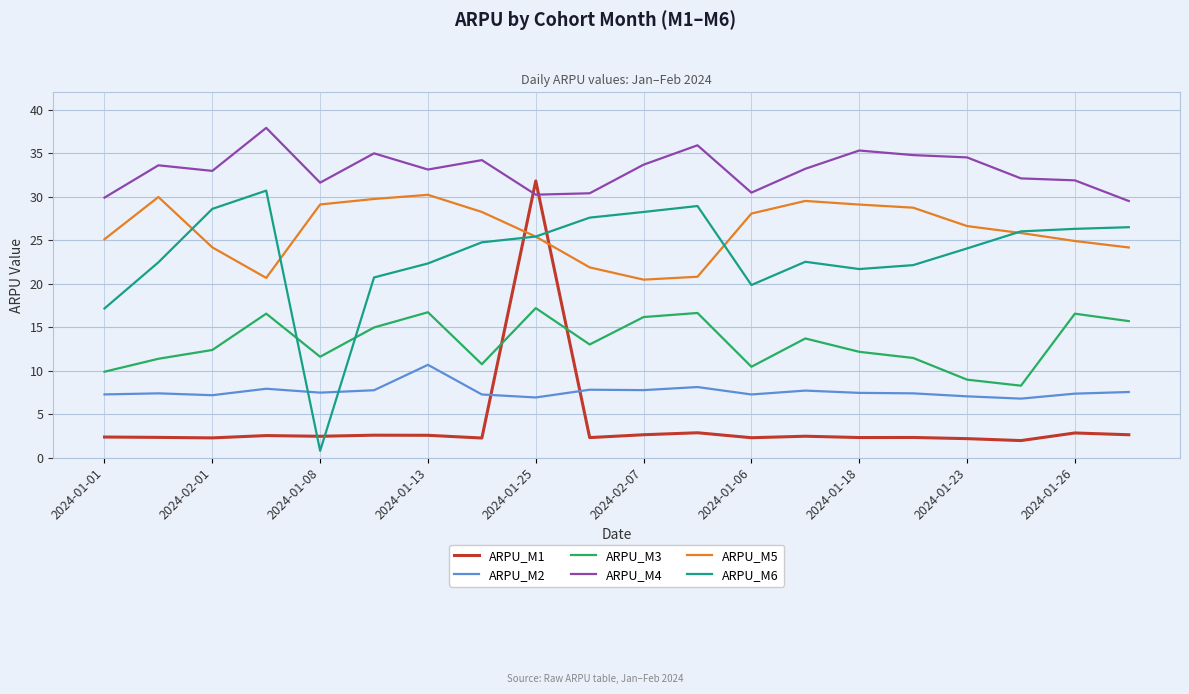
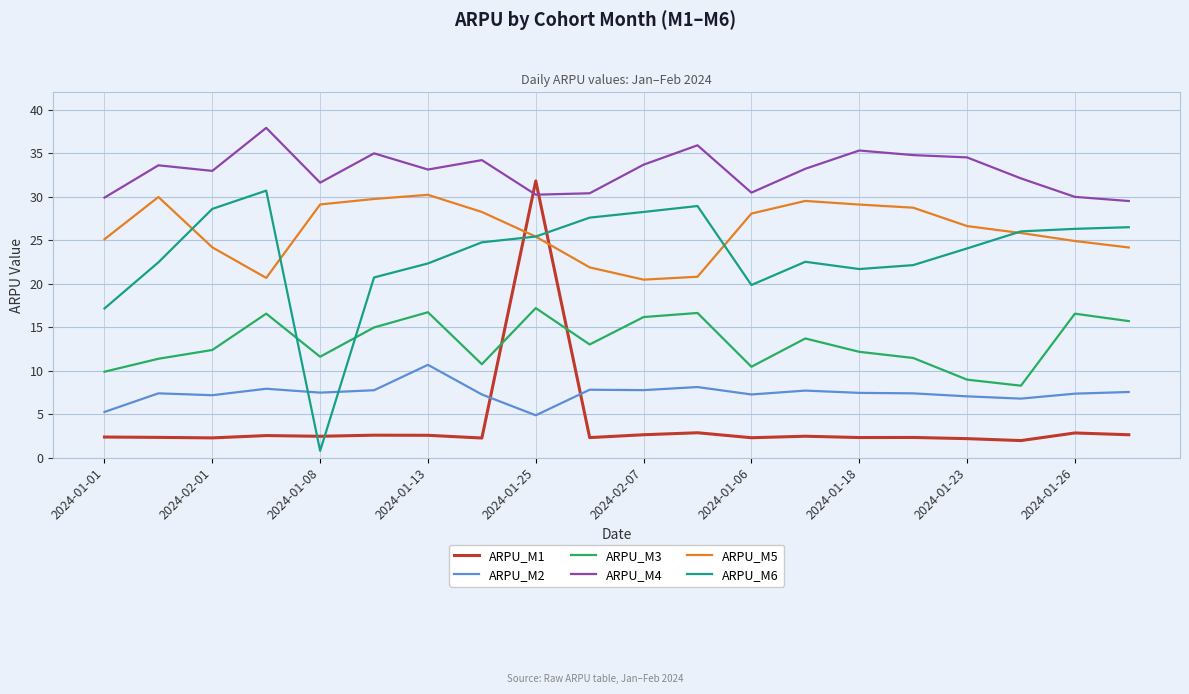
ARPU_M2, 2024-01-01: 7 -> 5
ARPU_M2, 2024-01-25: 7 -> 5
ARPU_M4, 2024-01-26: 32 -> 30
